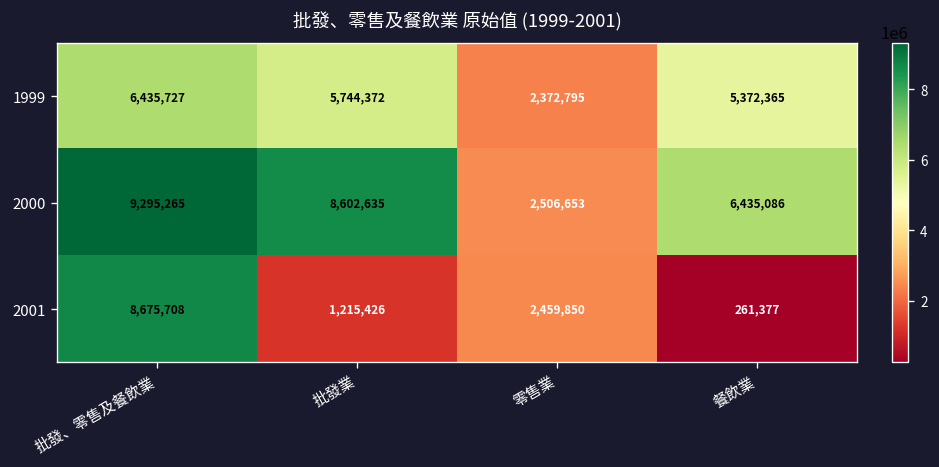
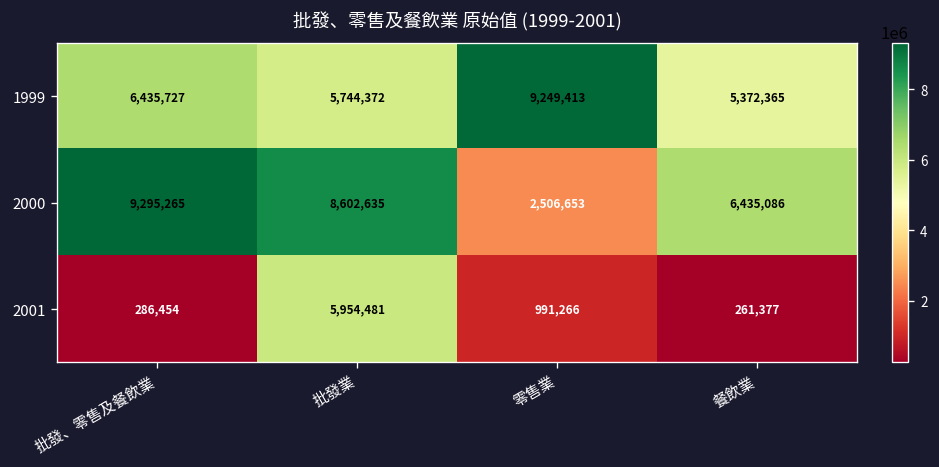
1999, 零售業: 2,372,795 -> 9,249,413
2001, 批發、零售及餐飲業: 8,675,708 -> 286,454
2001, 批發業: 1,215,426 -> 5,954,481
2001, 零售業: 2,459,850 -> 991,266
